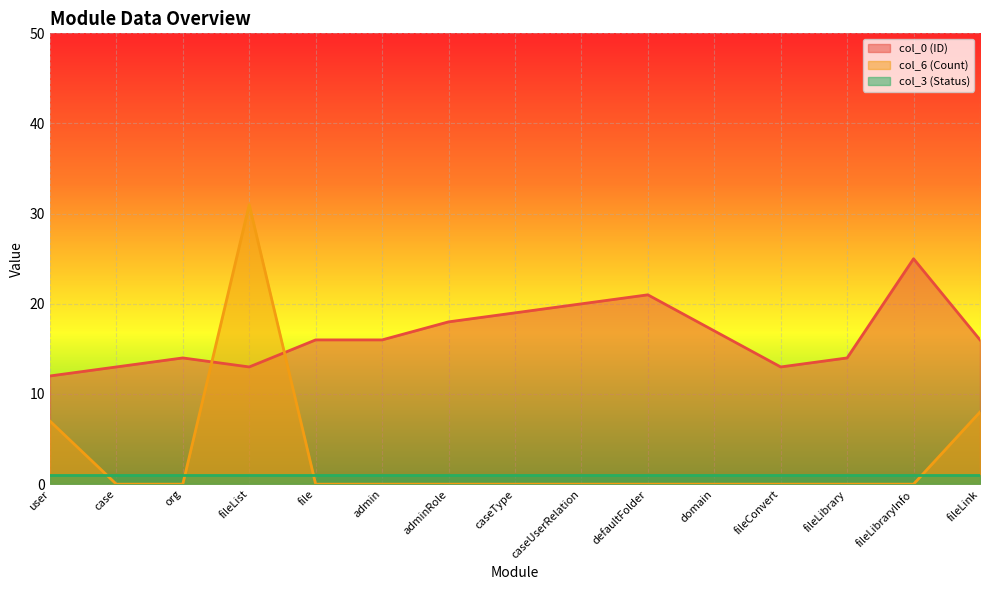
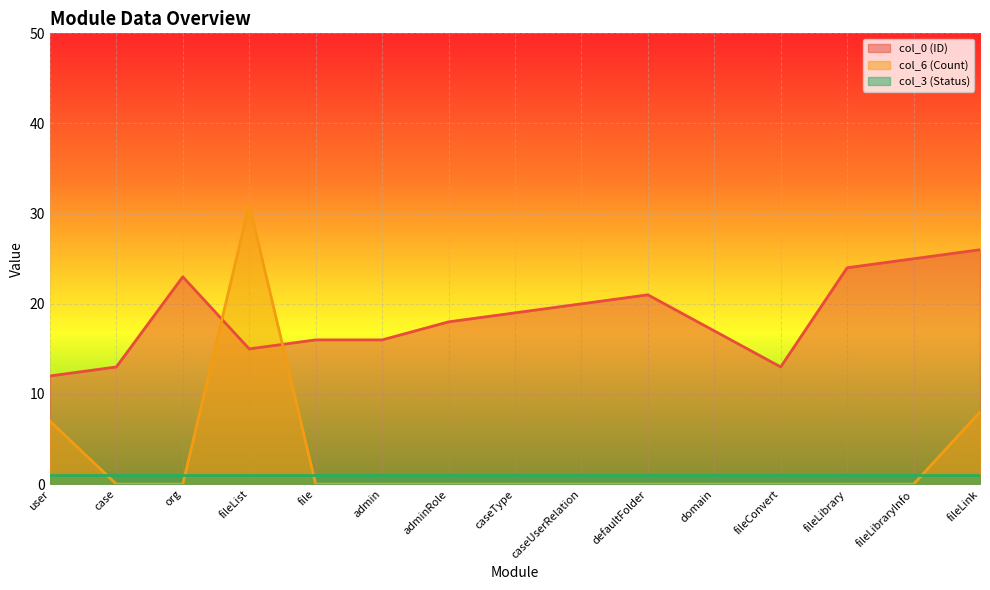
col_0 (ID), org: 14 -> 23
col_0 (ID), fileList: 13 -> 15
col_0 (ID), fileLibrary: 14 -> 24
col_0 (ID), fileLink: 16 -> 26
